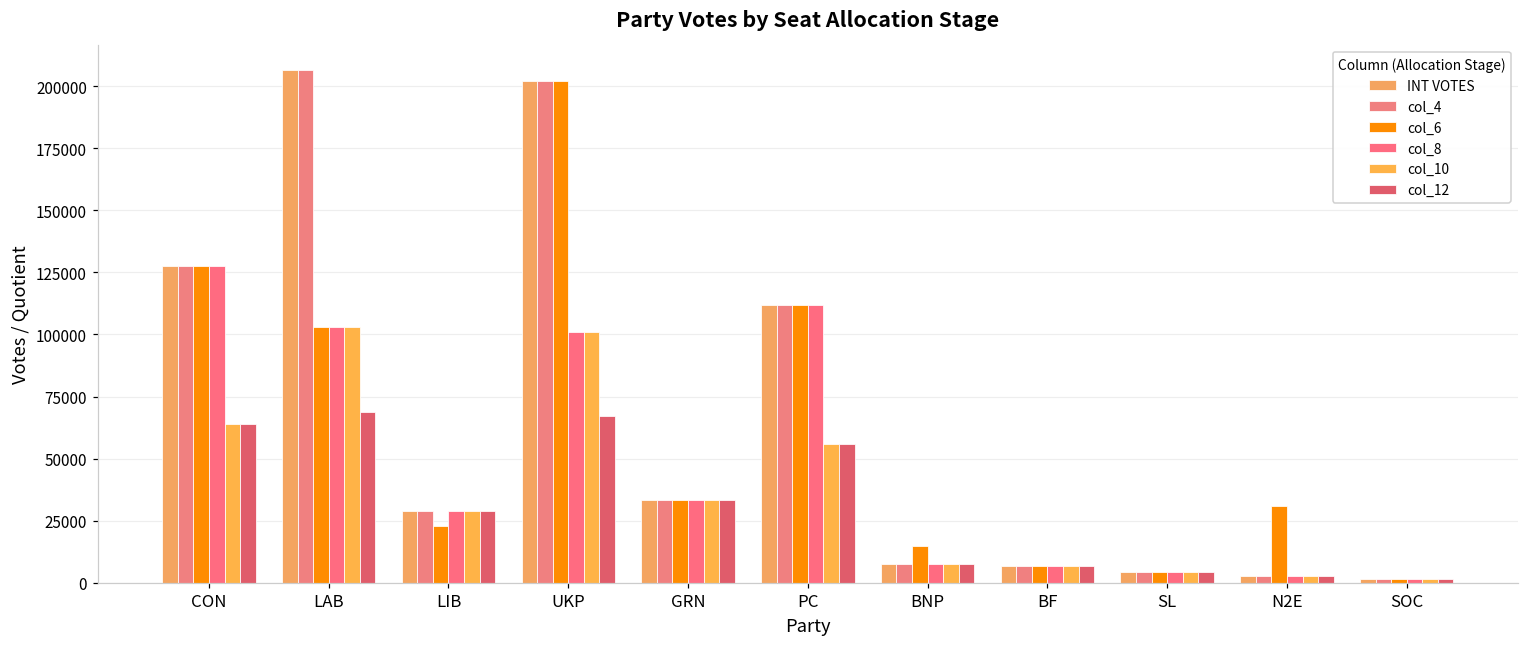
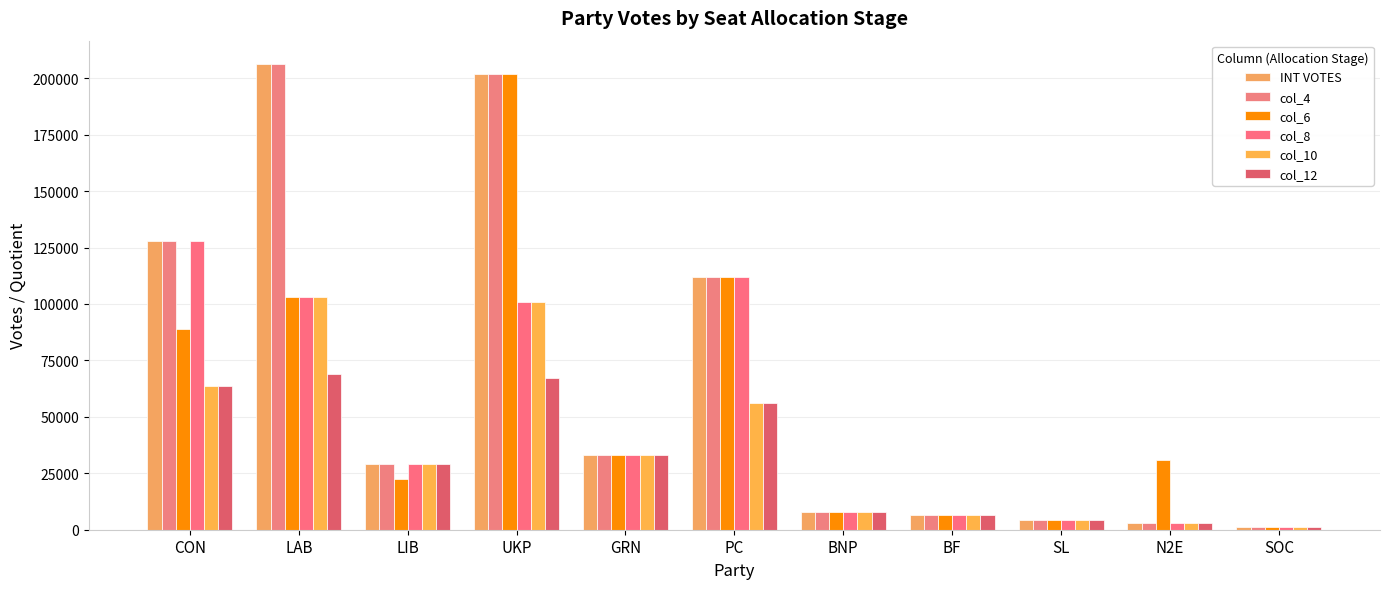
col_6, CON: 128000 -> 89000
col_6, BNP: 15000 -> 8000
